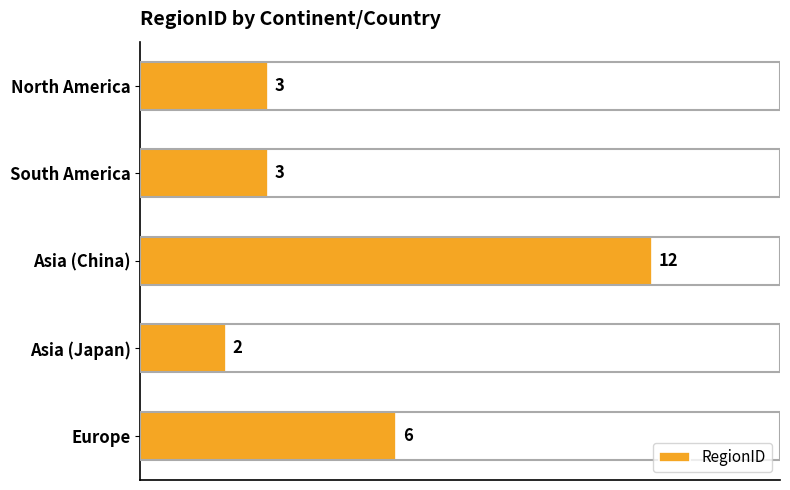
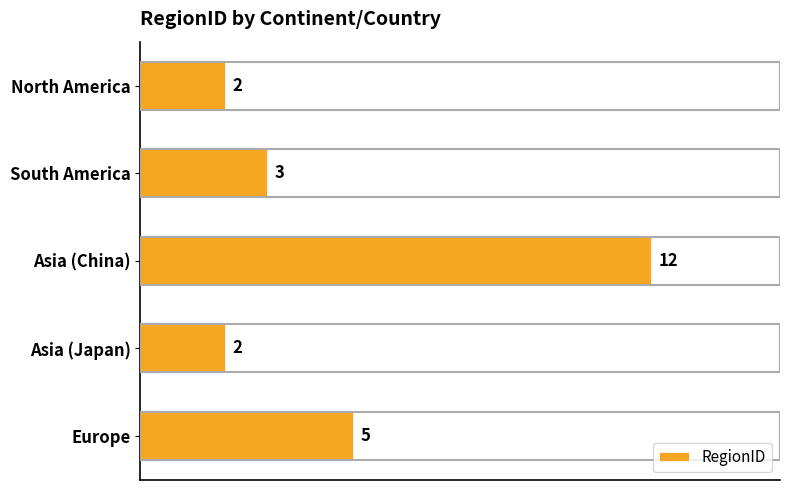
North America: 3 -> 2
Europe: 6 -> 5
